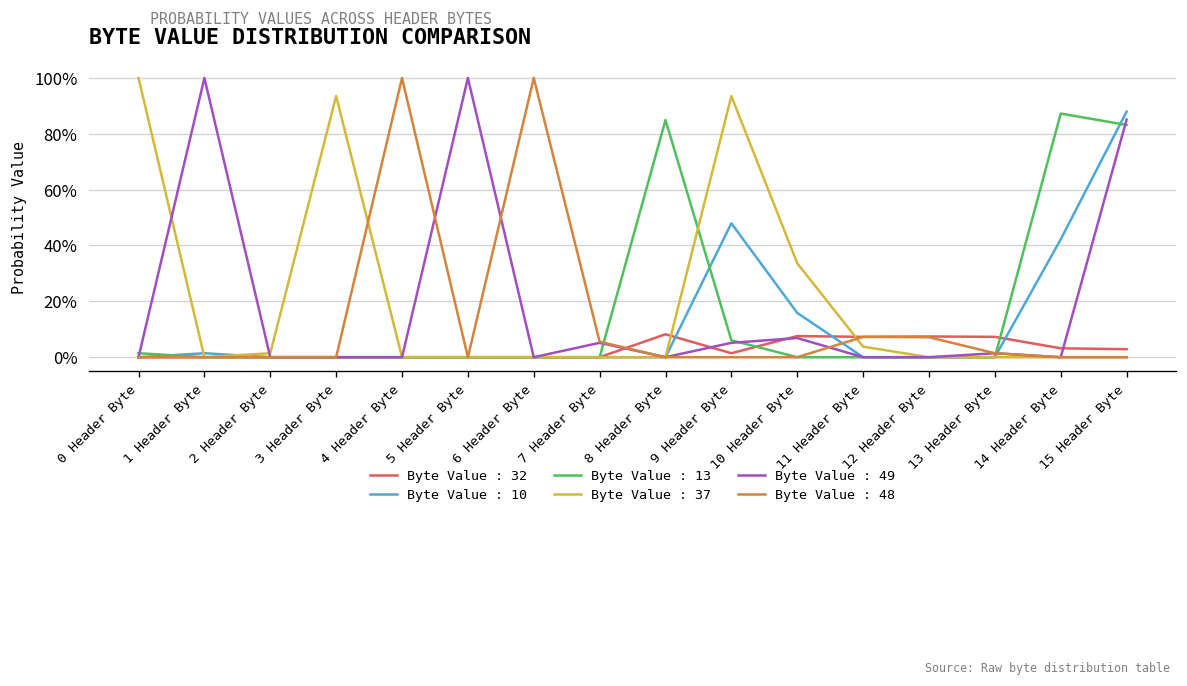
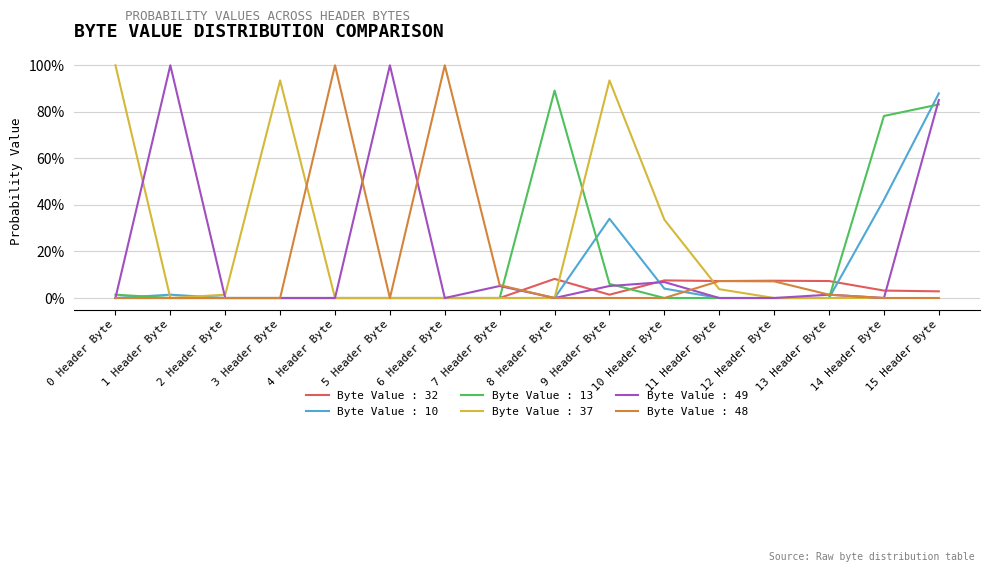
Byte Value : 13, 8 Header Byte: 85% -> 89%
Byte Value : 10, 9 Header Byte: 48% -> 34%
Byte Value : 10, 10 Header Byte: 16% -> 4%
Byte Value : 13, 14 Header Byte: 87% -> 78%
